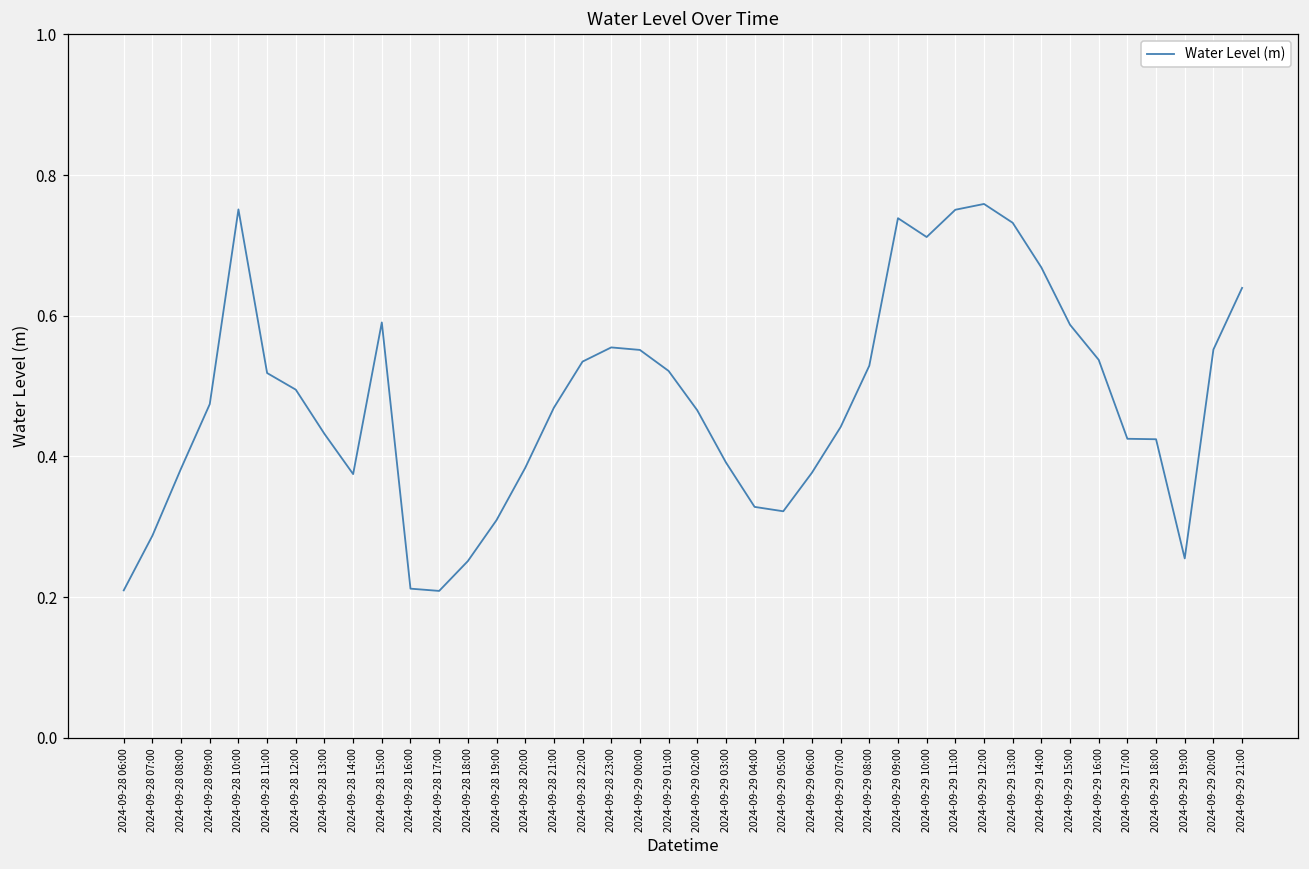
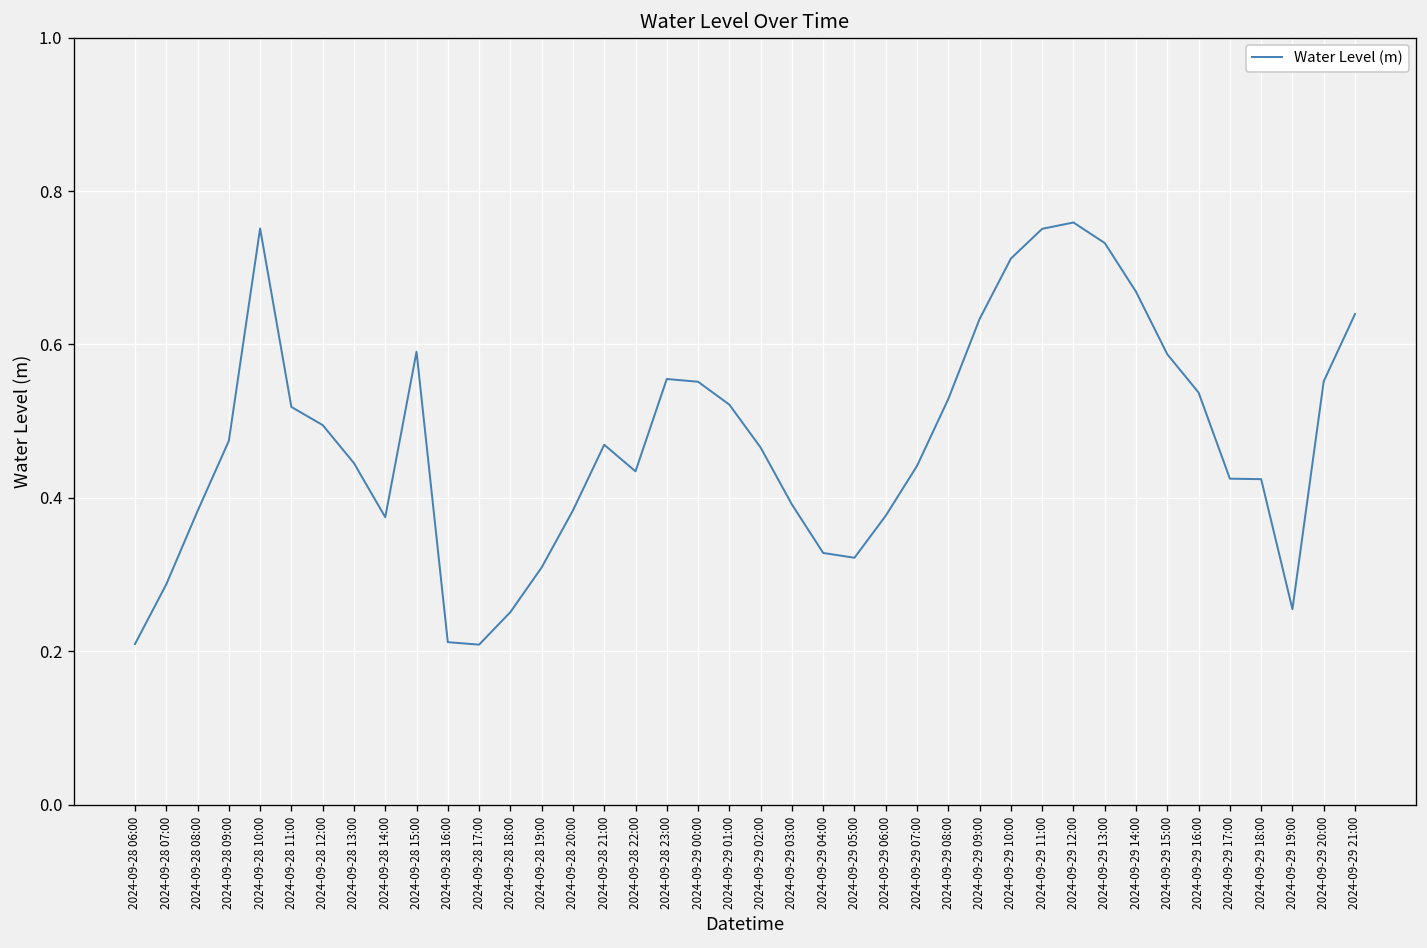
2024-09-28 13:00: 0.43 -> 0.45
2024-09-28 22:00: 0.53 -> 0.43
2024-09-29 09:00: 0.74 -> 0.63
